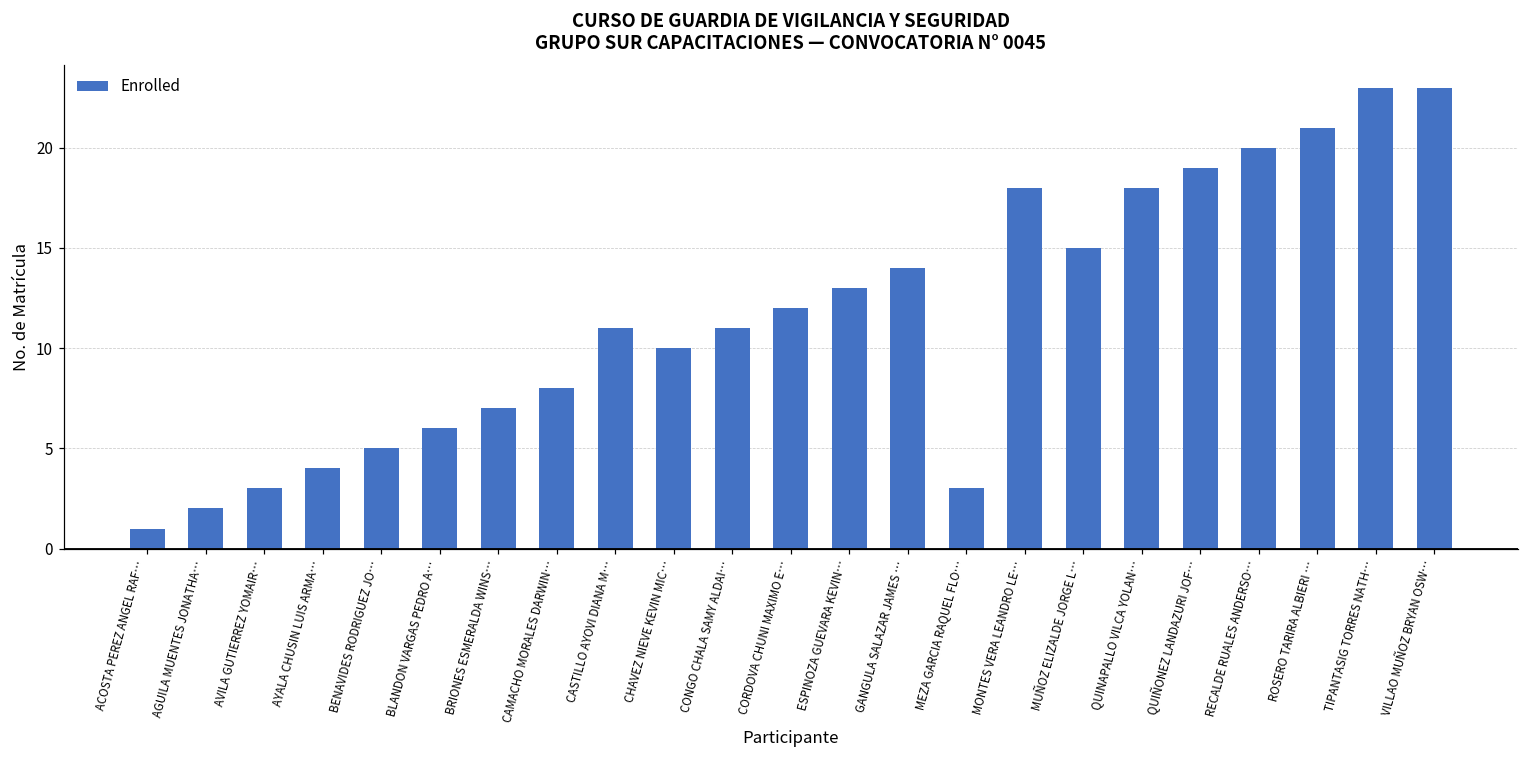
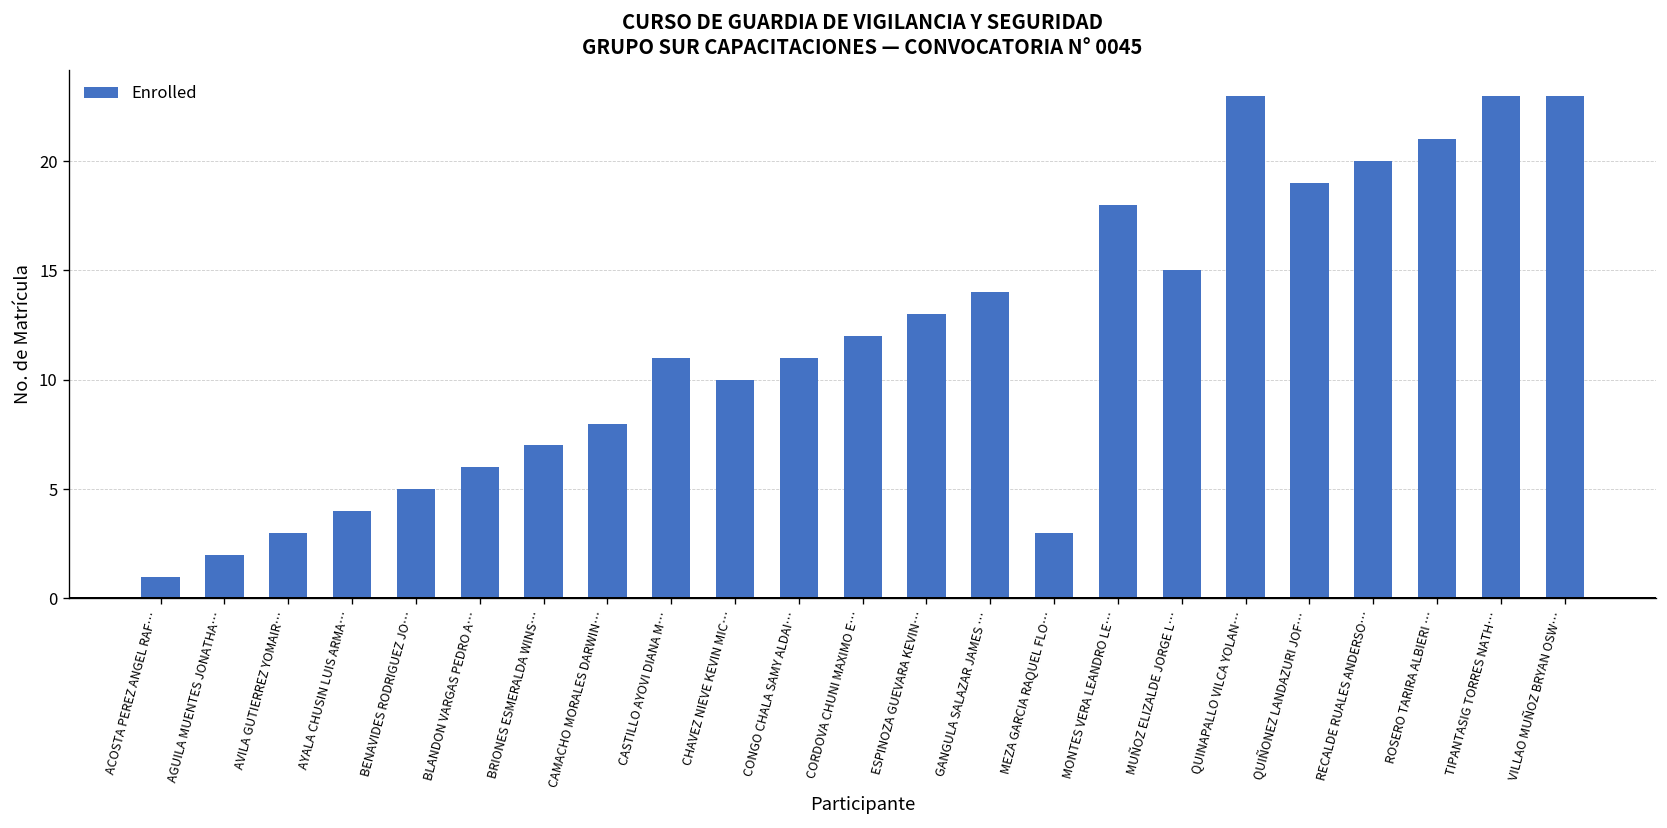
QUINAPALLO VILCA YOLAN…: 18 -> 23
